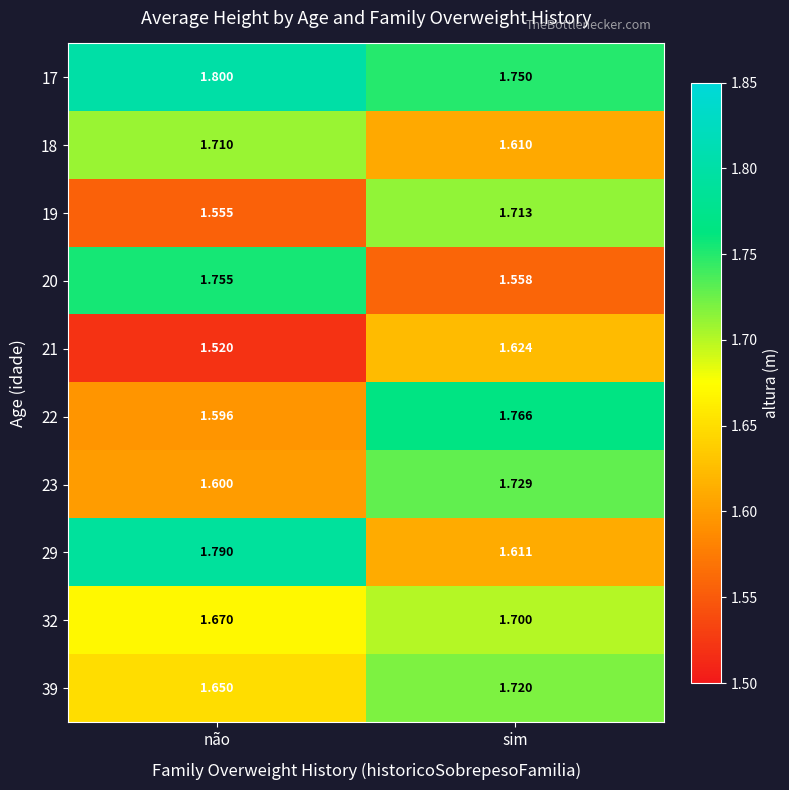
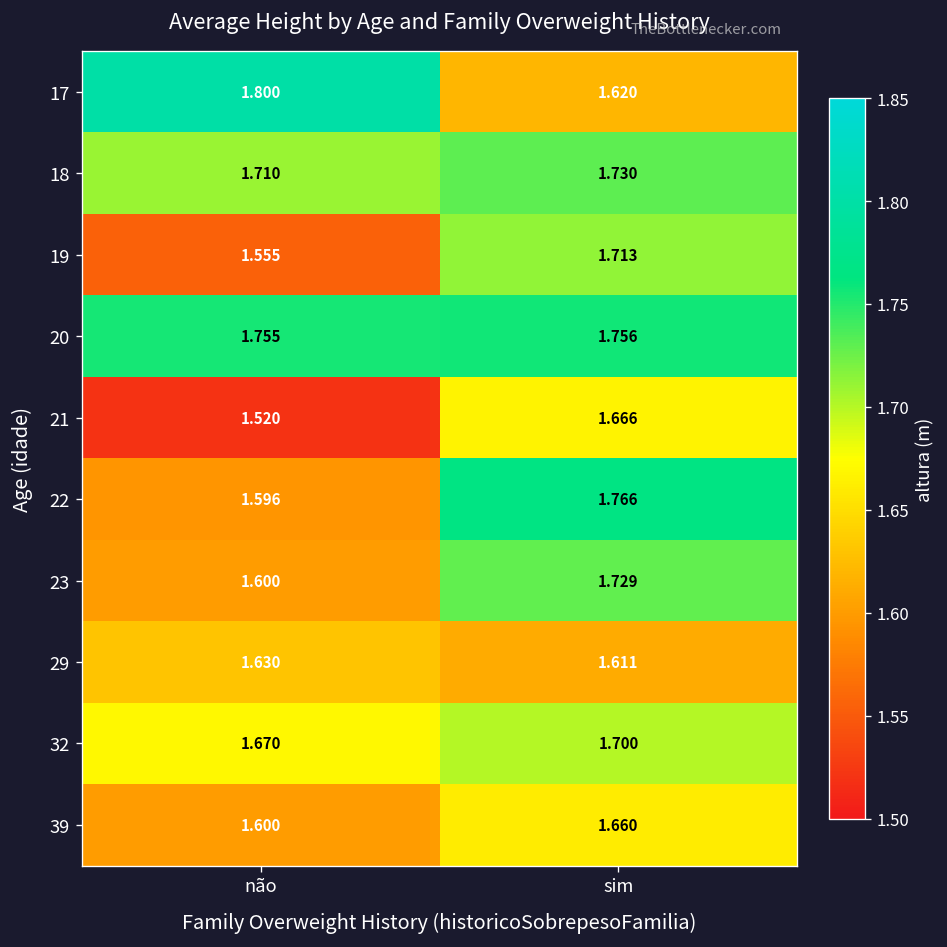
17, sim: 1.750 -> 1.620
18, sim: 1.610 -> 1.730
20, sim: 1.558 -> 1.756
21, sim: 1.624 -> 1.666
29, não: 1.790 -> 1.630
39, não: 1.650 -> 1.600
39, sim: 1.720 -> 1.660
